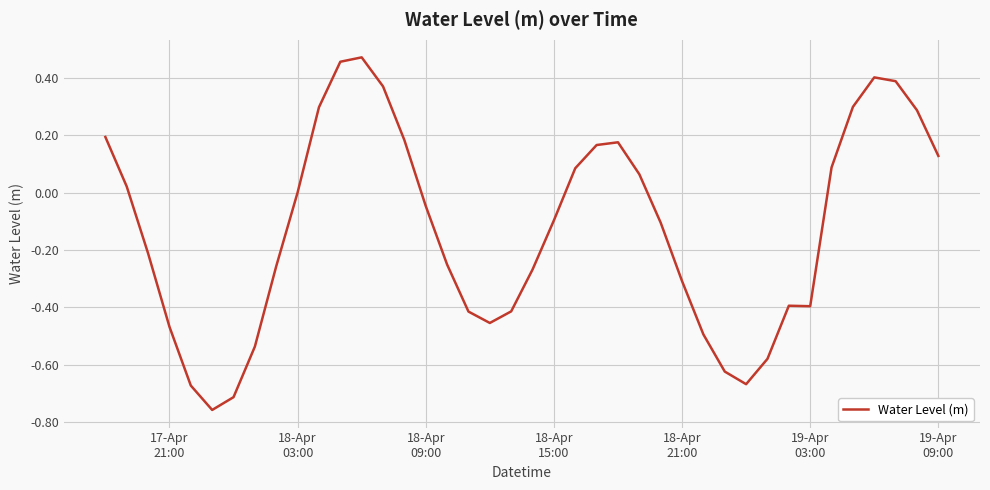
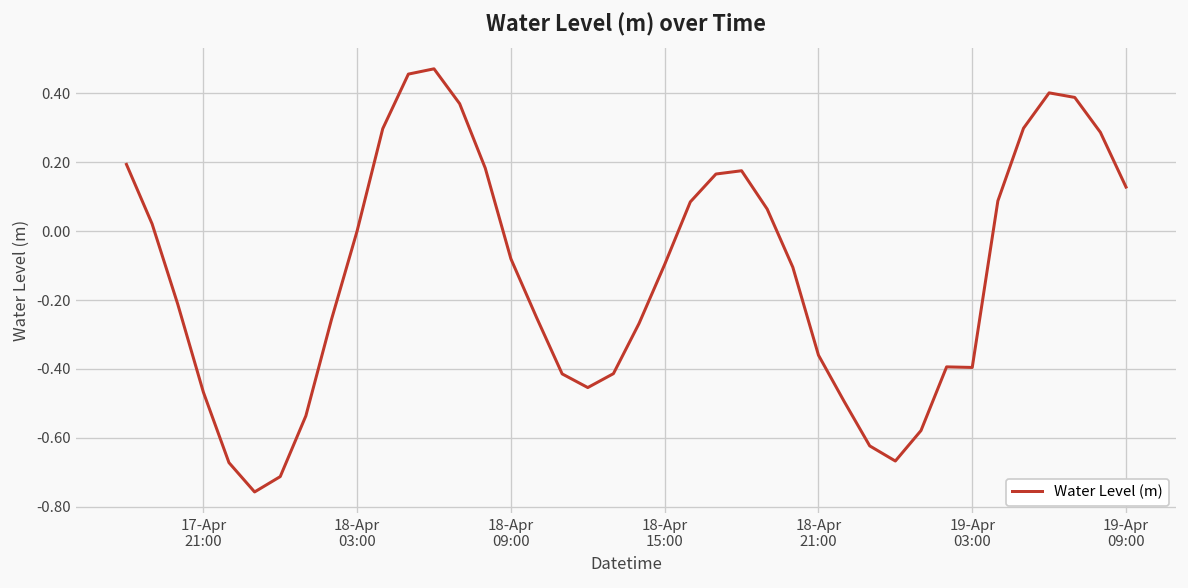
18-Apr 09:00: -0.05 -> -0.08
18-Apr 21:00: -0.31 -> -0.36
